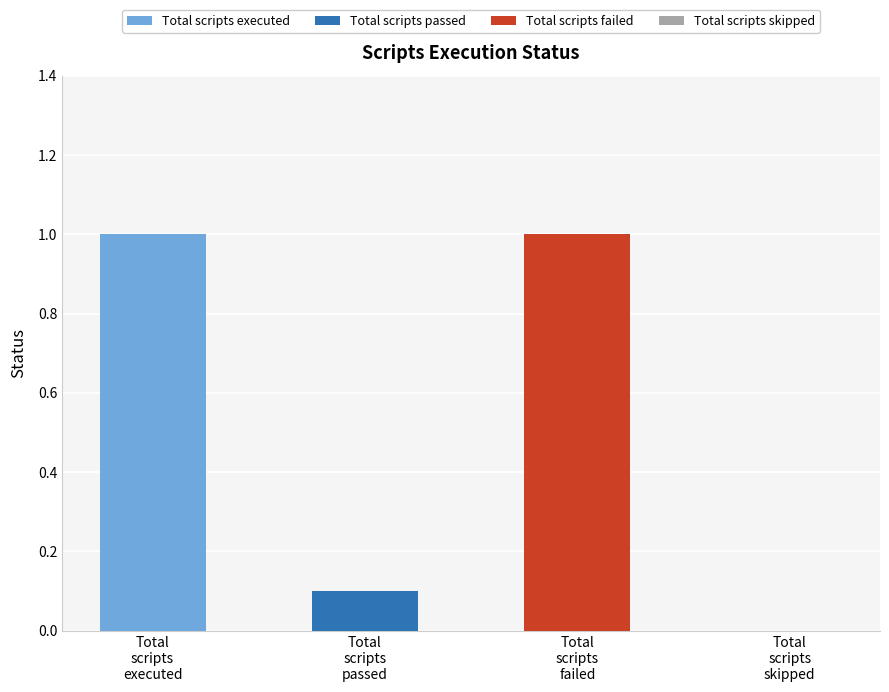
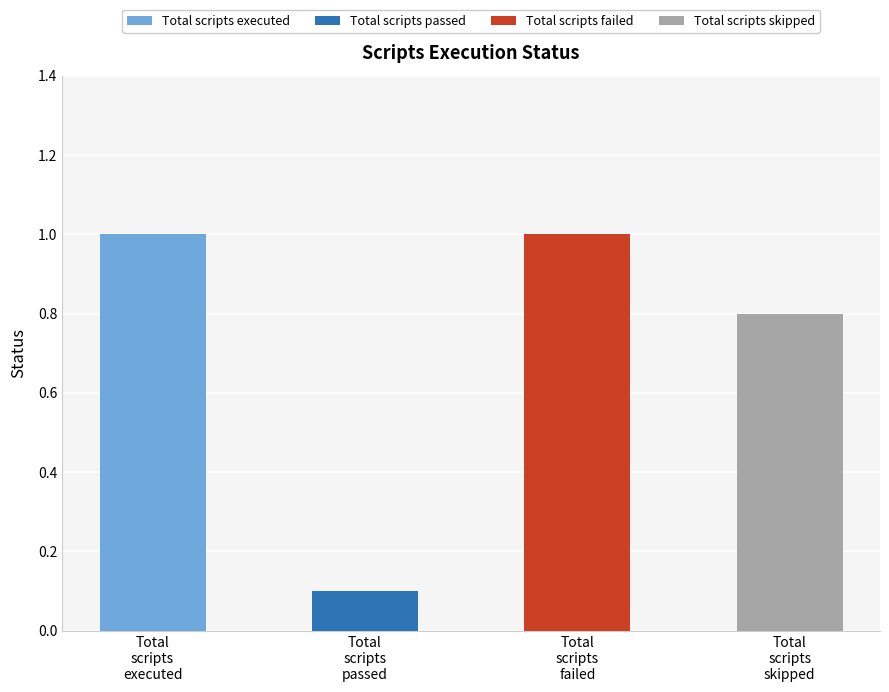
Total scripts skipped: 0.0 -> 0.8
